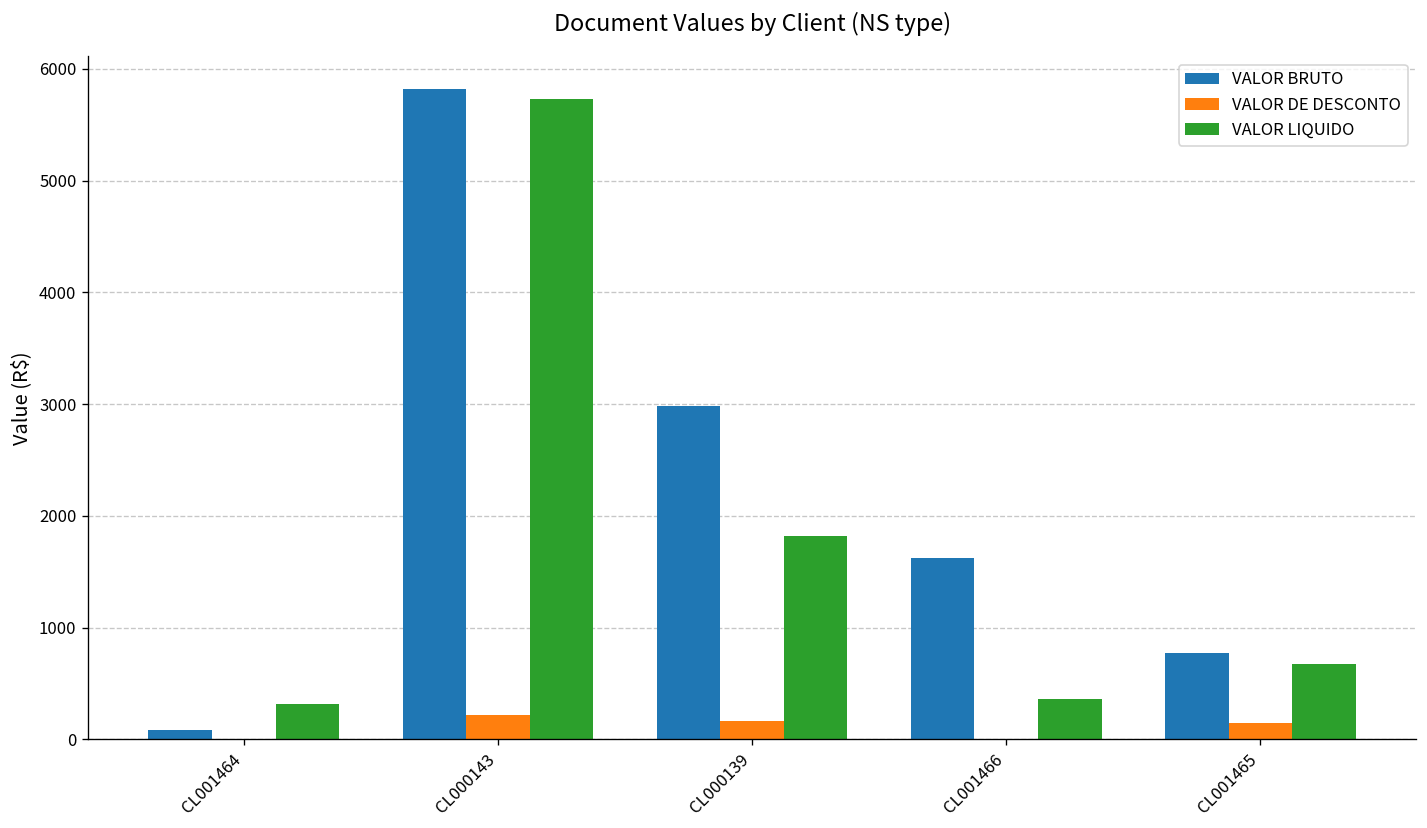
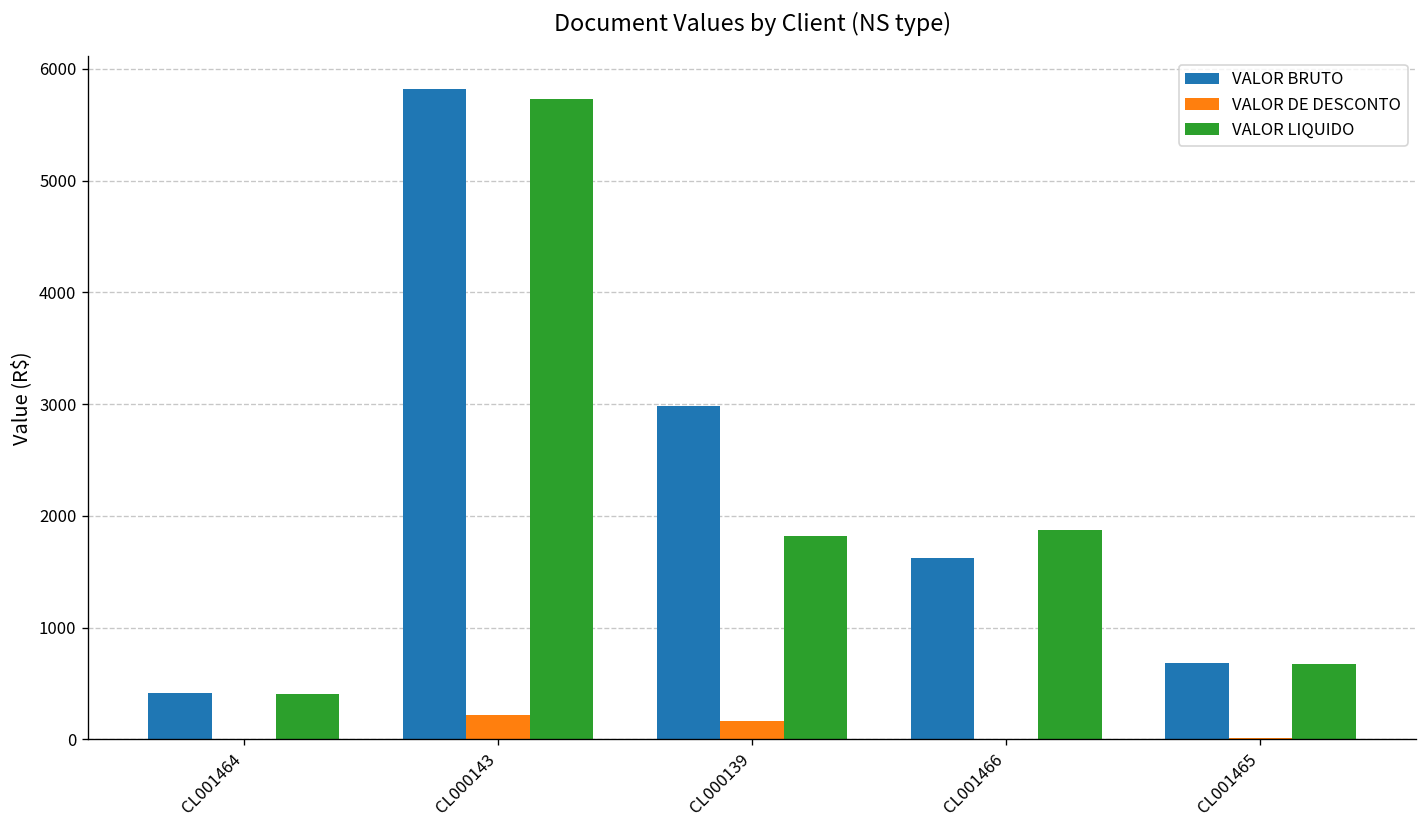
VALOR BRUTO, CL001464: 100 -> 400
VALOR LIQUIDO, CL001464: 300 -> 400
VALOR LIQUIDO, CL001466: 400 -> 1900
VALOR BRUTO, CL001465: 800 -> 700
VALOR DE DESCONTO, CL001465: 100 -> 0
